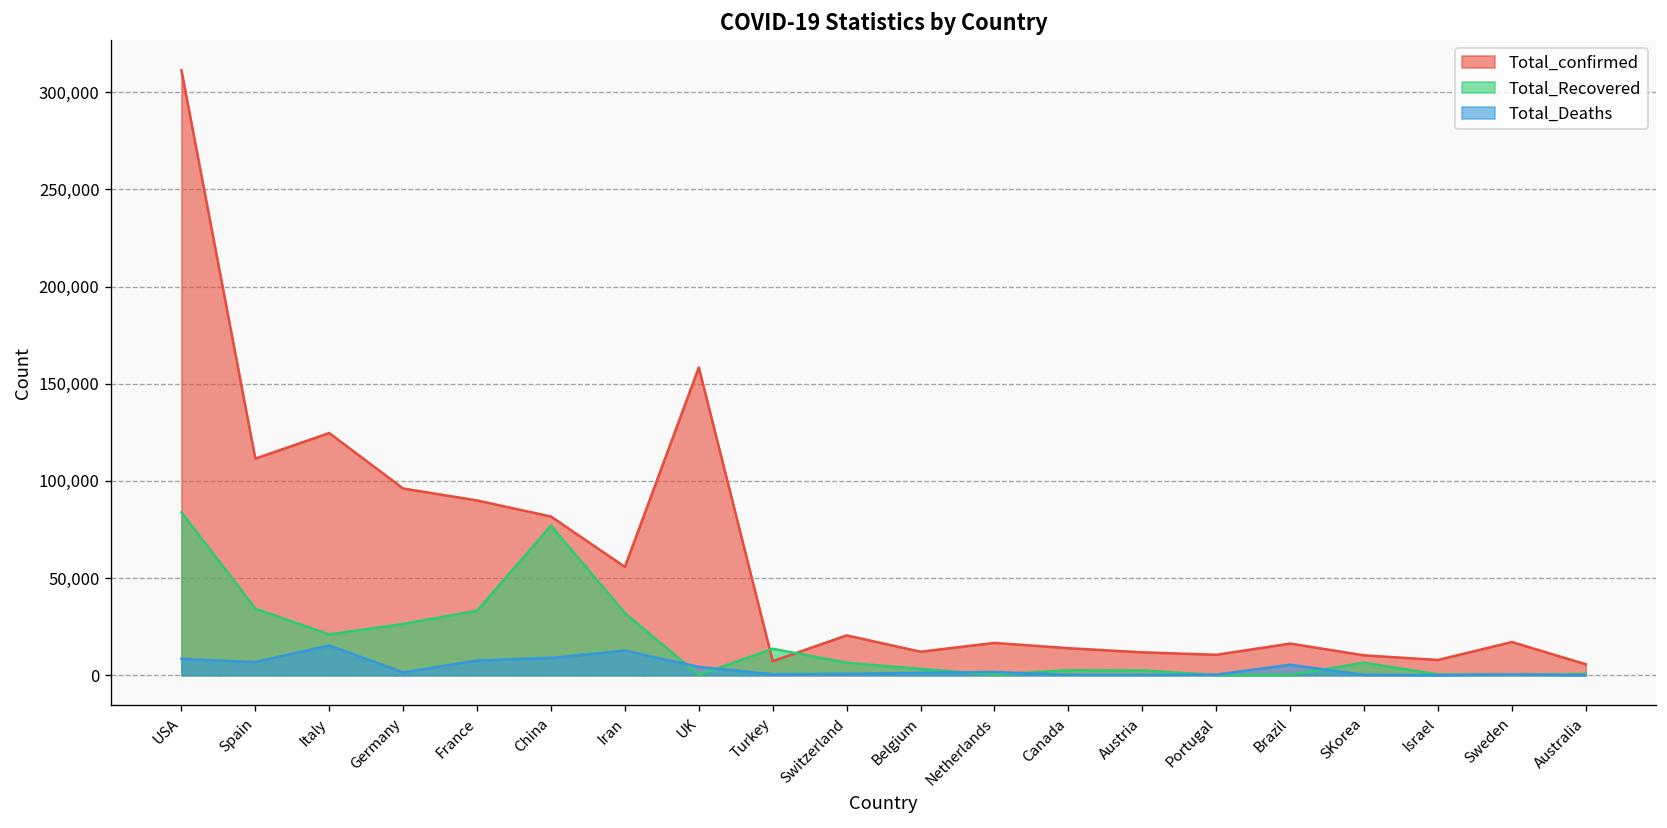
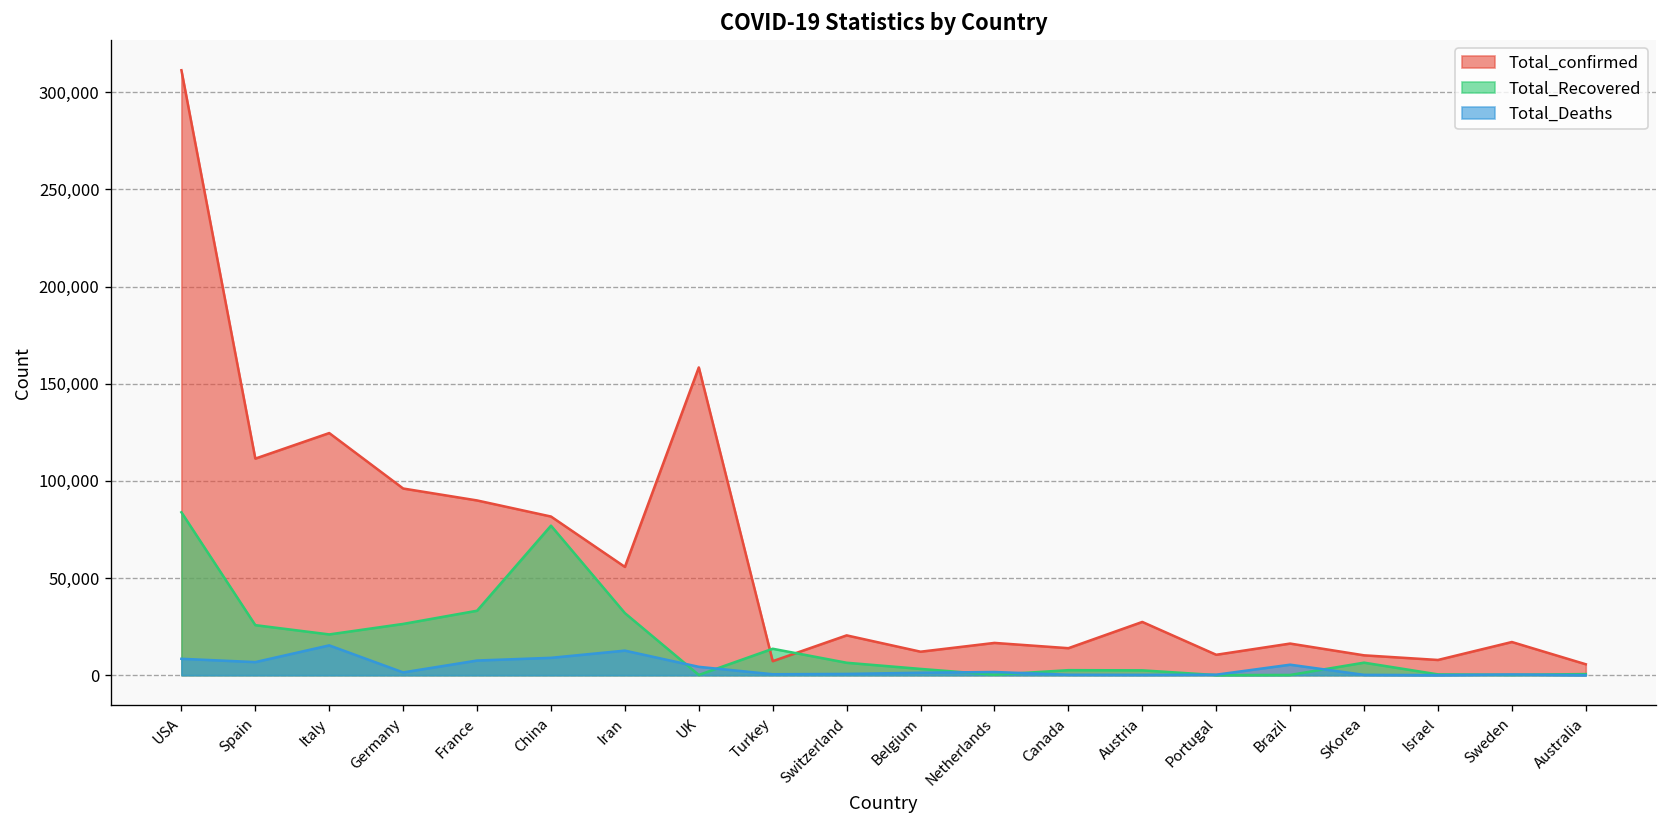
Total_Recovered, Spain: 34,000 -> 26,000
Total_confirmed, Austria: 12,000 -> 27,000
